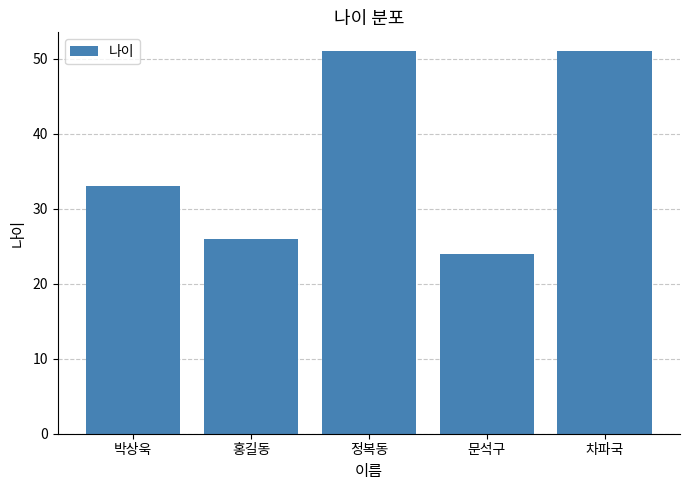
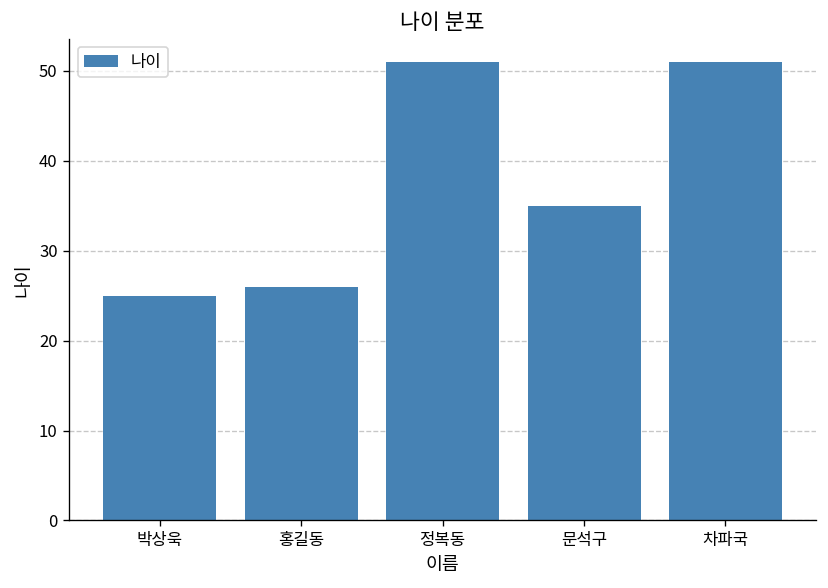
박상욱: 33 -> 25
문석구: 24 -> 35
